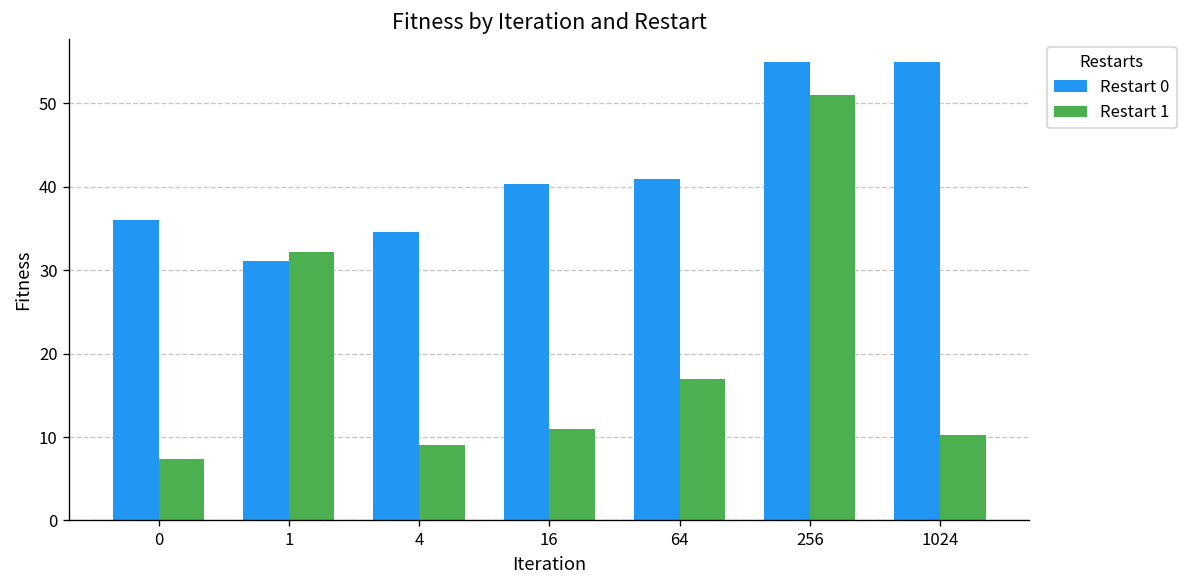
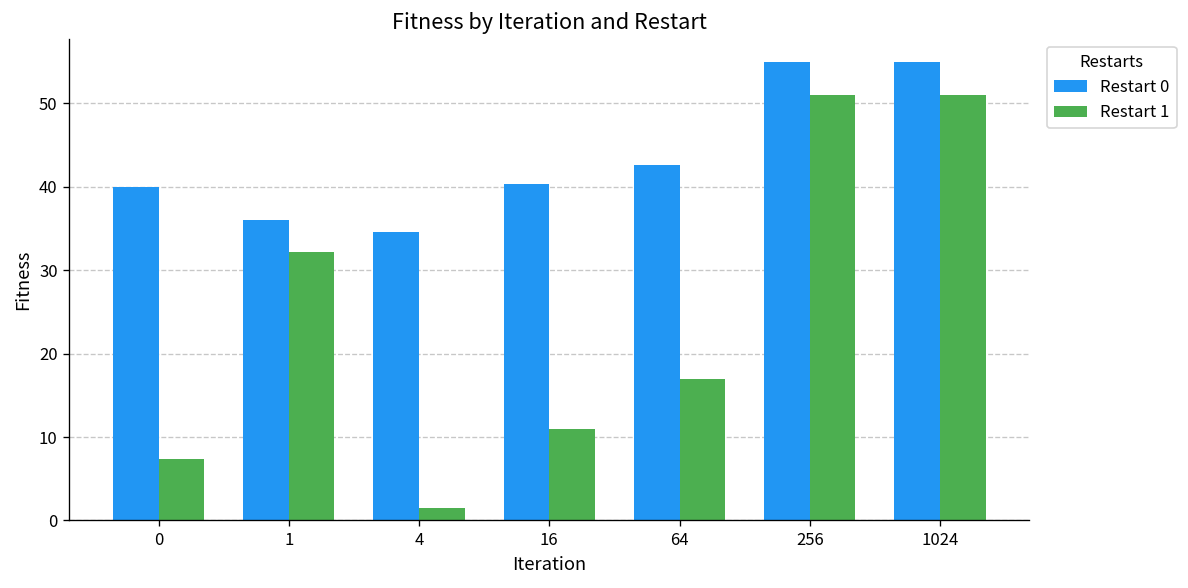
Restart 0, 0: 36 -> 40
Restart 0, 1: 31 -> 36
Restart 1, 4: 9 -> 2
Restart 0, 64: 41 -> 43
Restart 1, 1024: 10 -> 51
